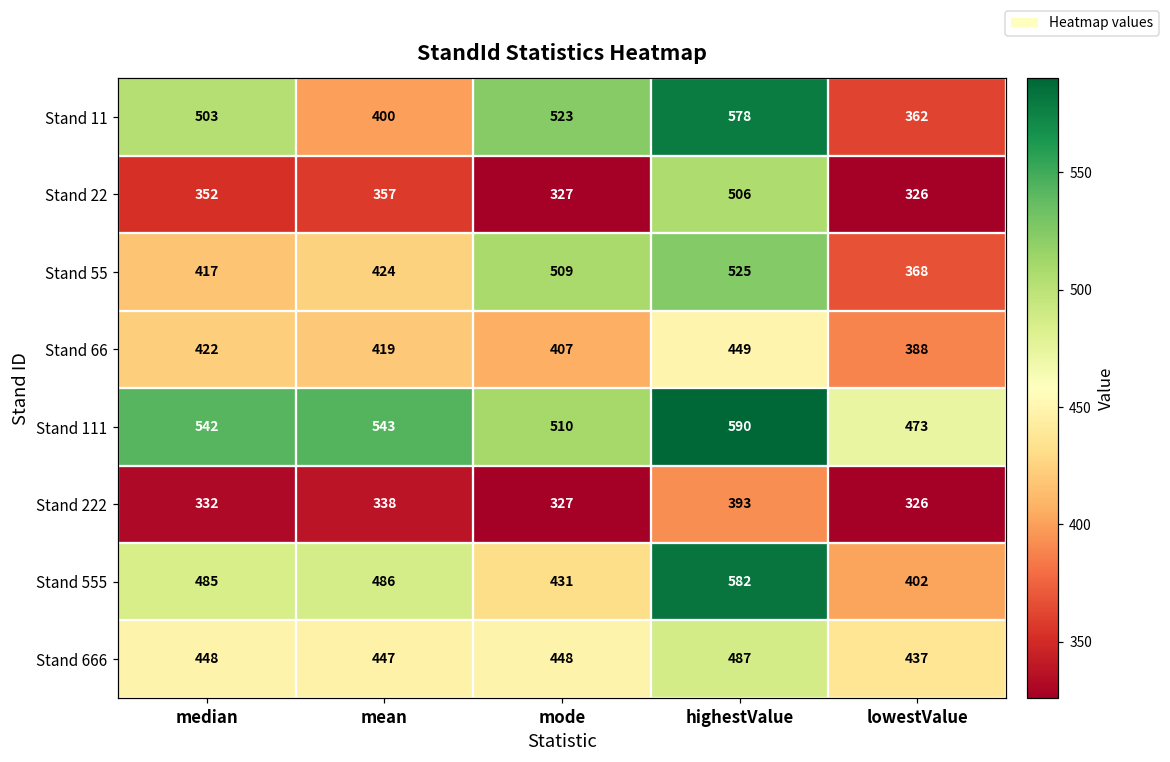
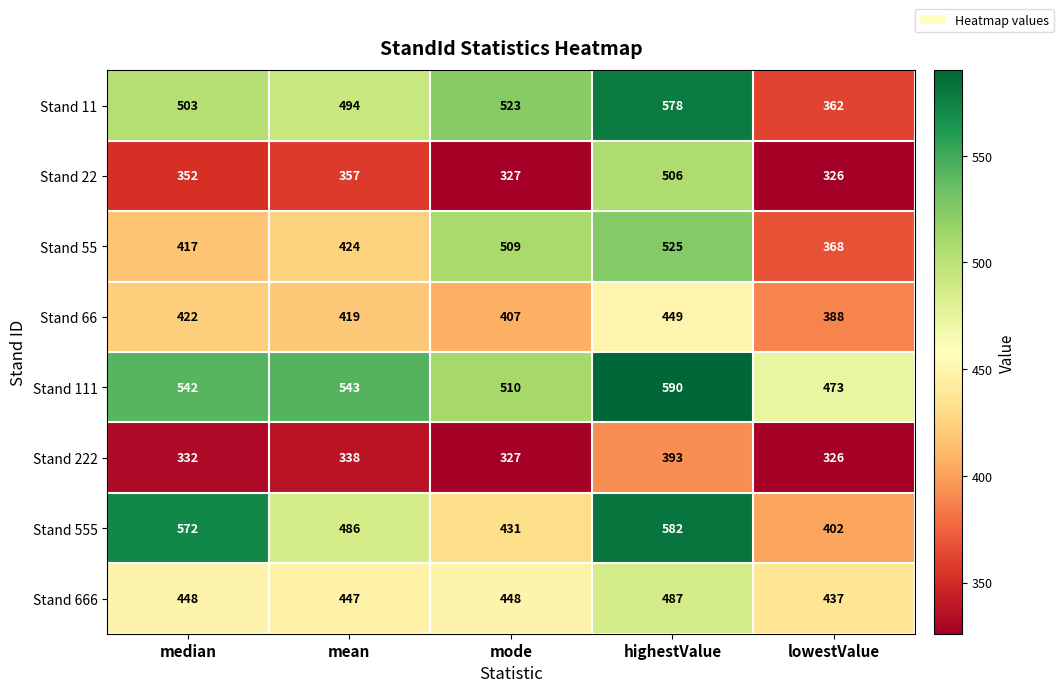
Stand 11, mean: 400 -> 494
Stand 555, median: 485 -> 572
